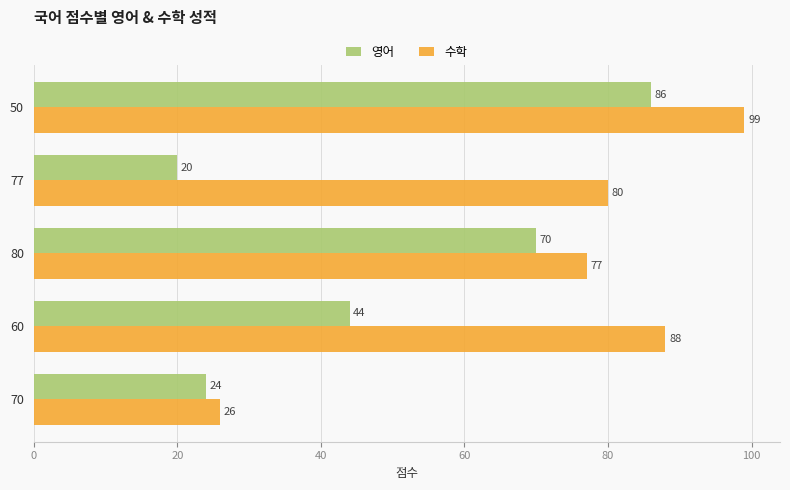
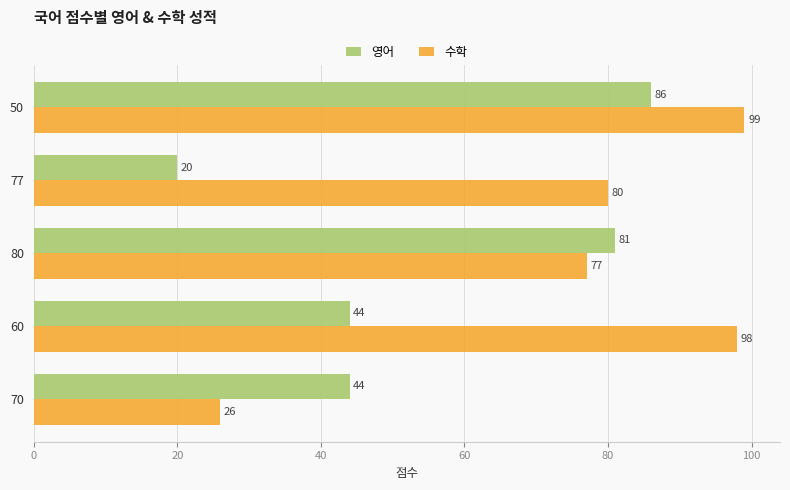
영어, 80: 70 -> 81
수학, 60: 88 -> 98
영어, 70: 24 -> 44
